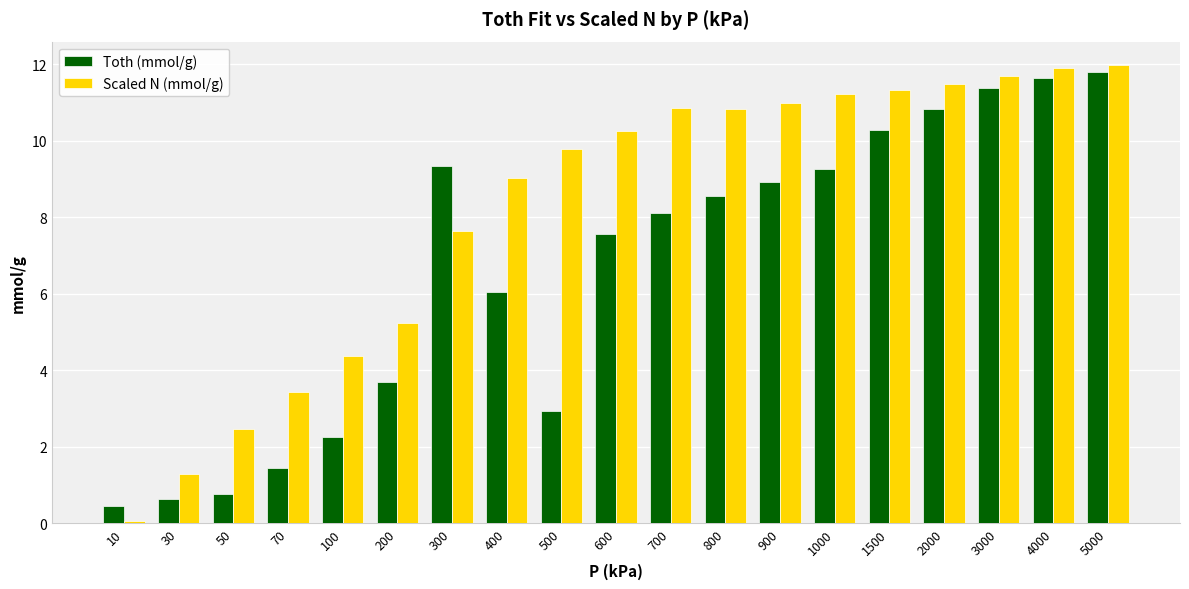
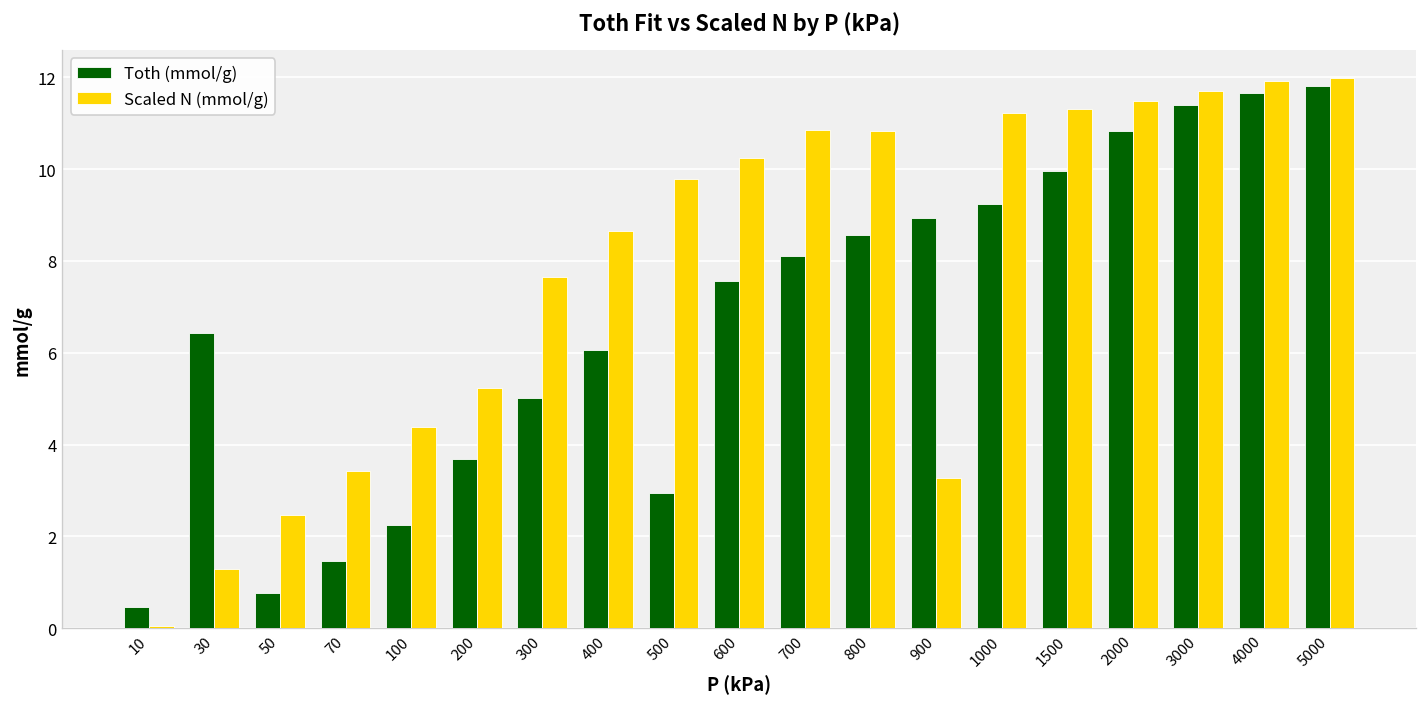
Toth (mmol/g), 30: 0.6 -> 6.4
Toth (mmol/g), 300: 9.3 -> 5.0
Scaled N (mmol/g), 400: 9.0 -> 8.7
Scaled N (mmol/g), 900: 11.0 -> 3.3
Toth (mmol/g), 1500: 10.3 -> 9.9
